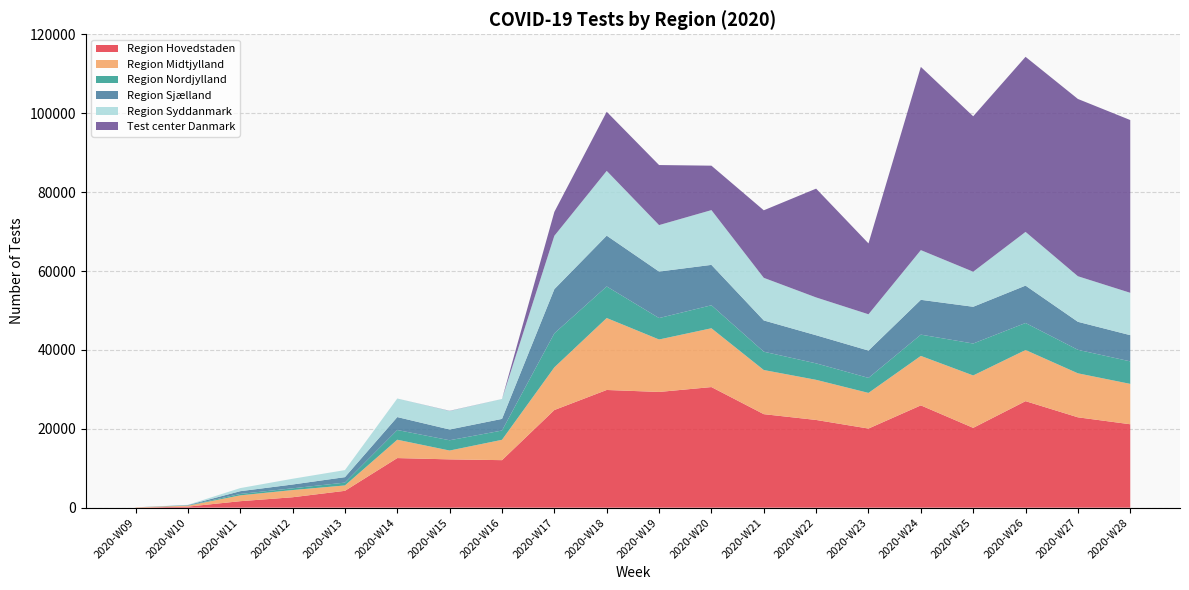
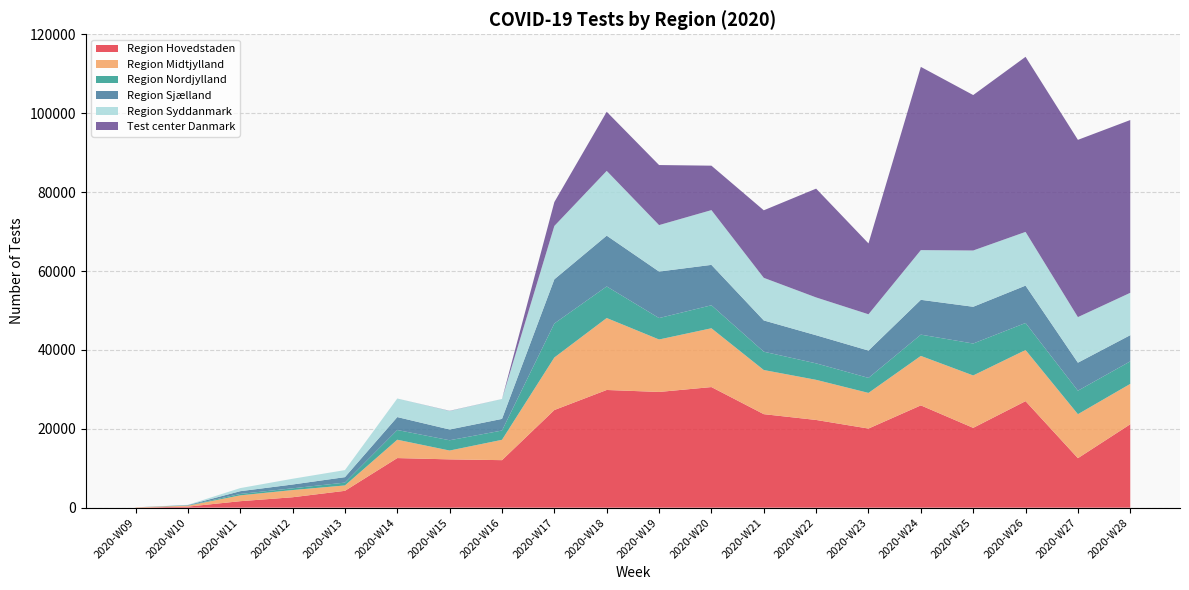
Region Midtjylland, 2020-W17: 11000 -> 13000
Region Syddanmark, 2020-W25: 9000 -> 14000
Region Hovedstaden, 2020-W27: 23000 -> 13000
